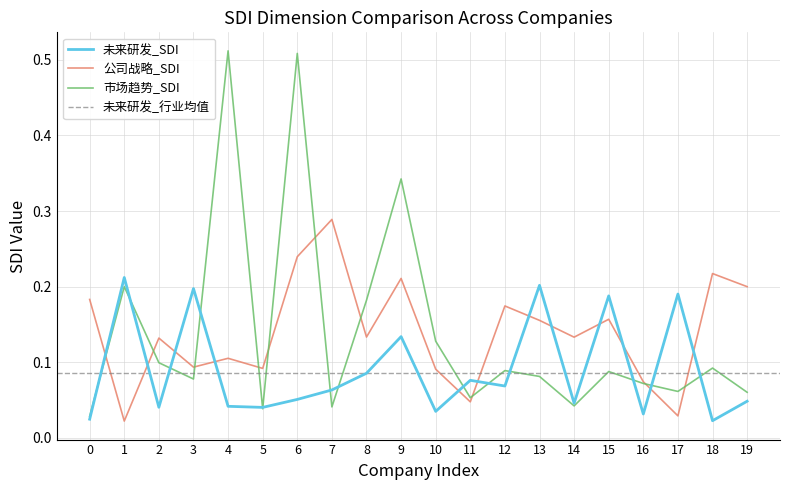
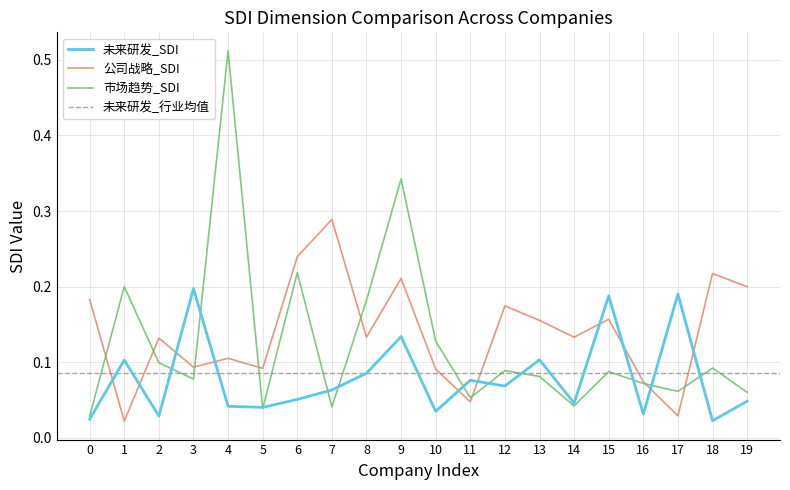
未来研发_SDI, 1: 0.21 -> 0.10
未来研发_SDI, 2: 0.04 -> 0.03
市场趋势_SDI, 6: 0.51 -> 0.22
未来研发_SDI, 13: 0.20 -> 0.10
